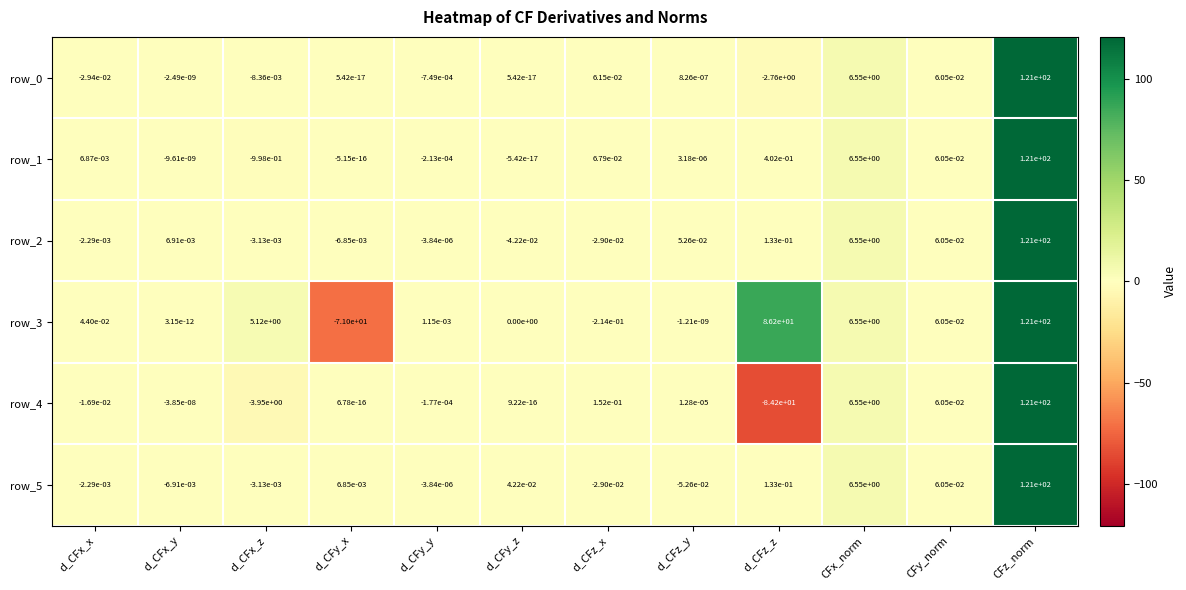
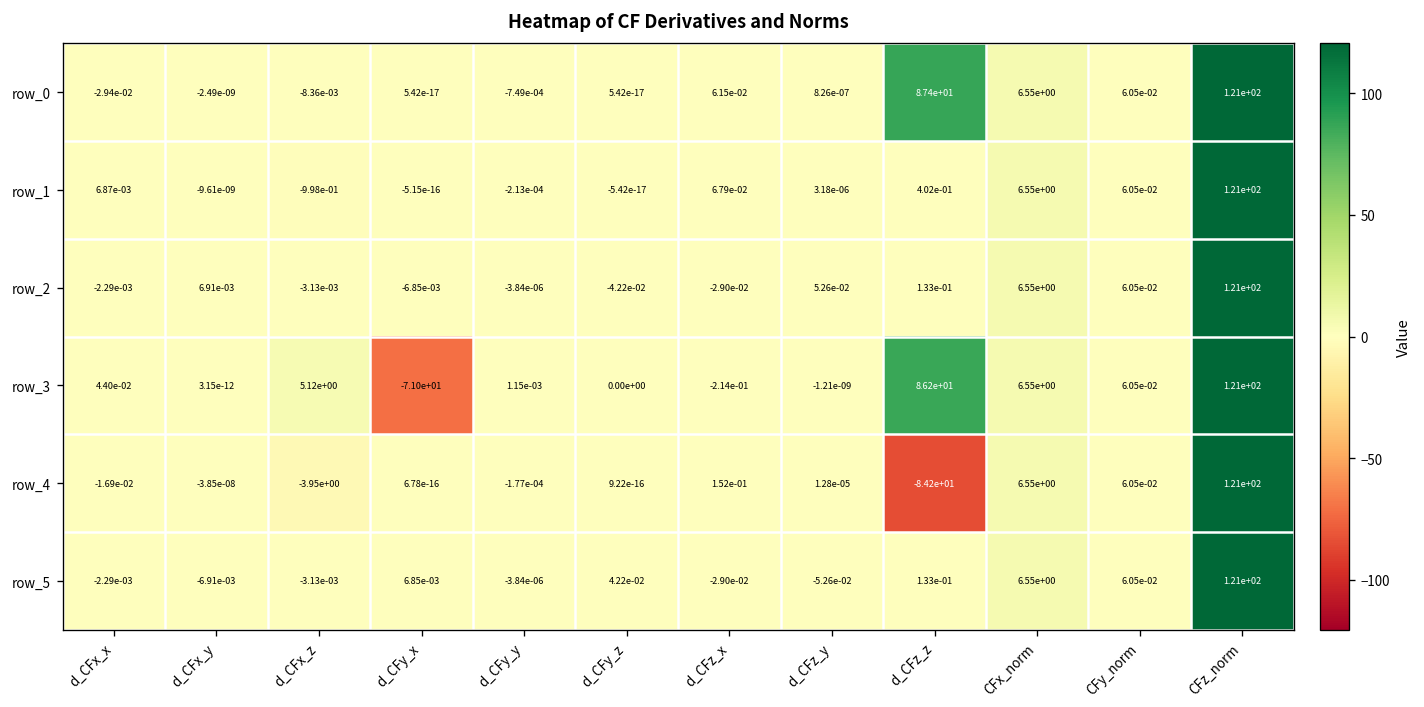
row_0, d_CFz_z: -2.76e+00 -> 8.74e+01
